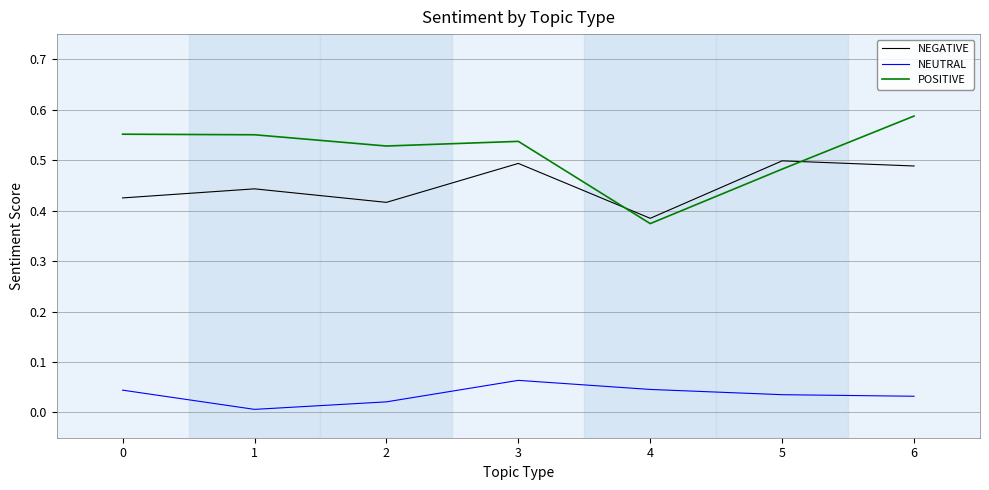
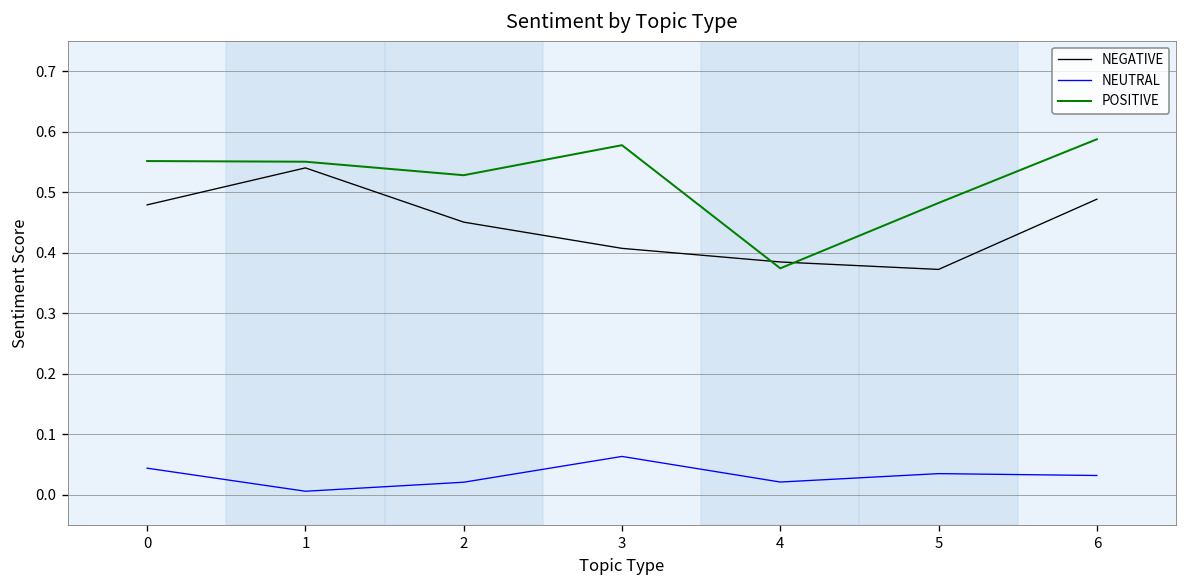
NEGATIVE, 0: 0.43 -> 0.48
NEGATIVE, 1: 0.44 -> 0.54
NEGATIVE, 2: 0.42 -> 0.45
NEGATIVE, 3: 0.49 -> 0.41
POSITIVE, 3: 0.54 -> 0.58
NEUTRAL, 4: 0.05 -> 0.02
NEGATIVE, 5: 0.50 -> 0.37
